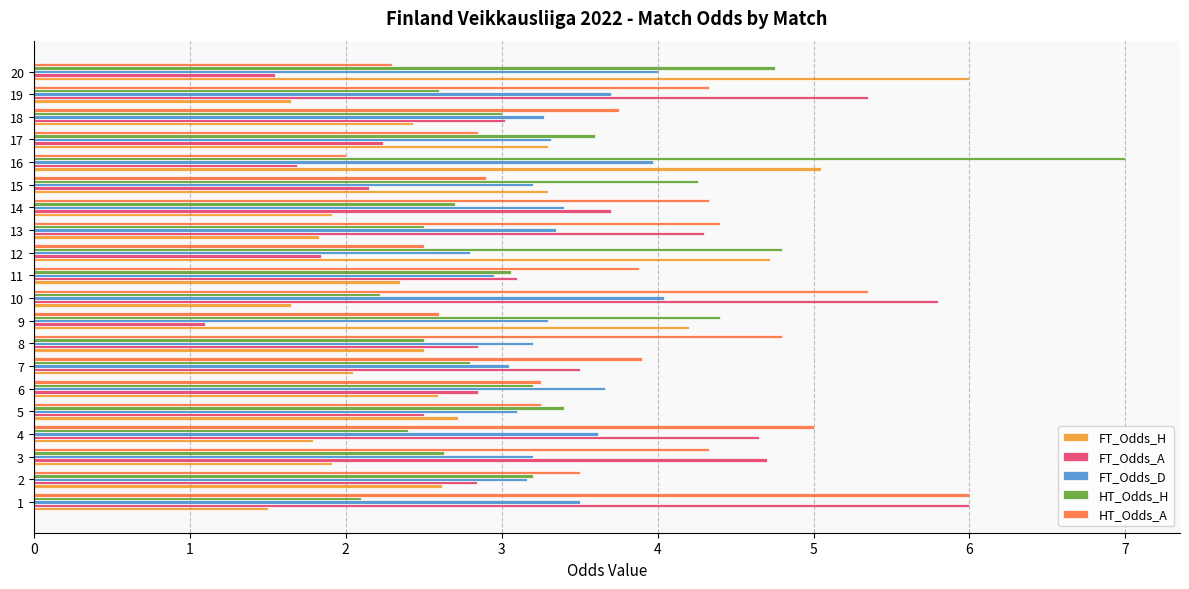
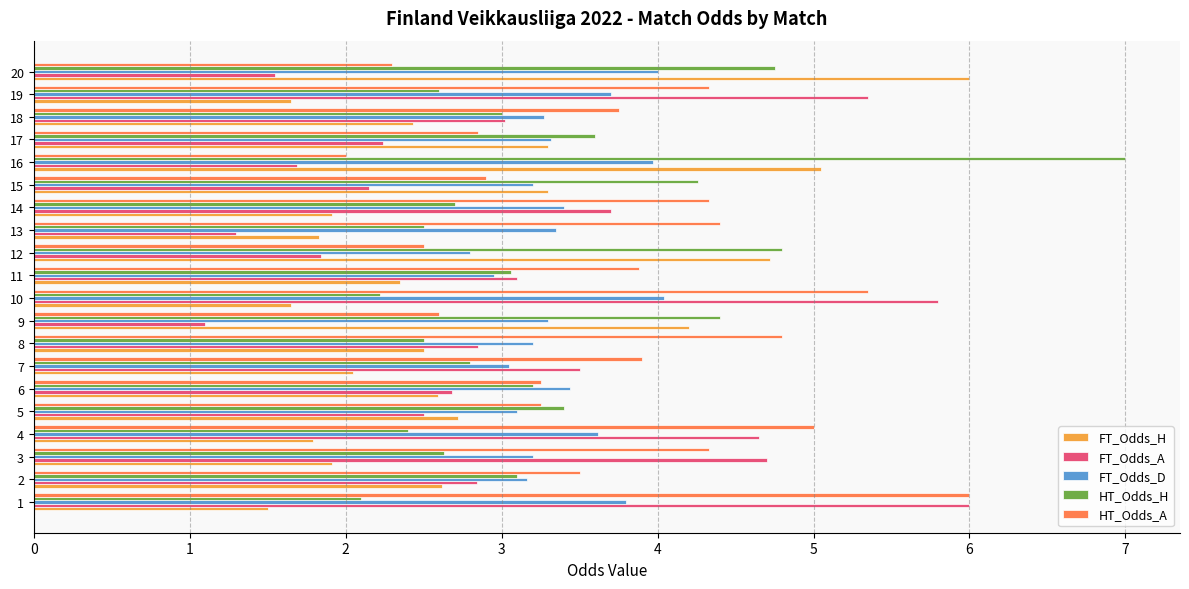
FT_Odds_A, 13: 4.3 -> 1.3
FT_Odds_D, 6: 3.66 -> 3.44
FT_Odds_A, 6: 2.85 -> 2.68
HT_Odds_H, 2: 3.2 -> 3.1
FT_Odds_D, 1: 3.5 -> 3.8
